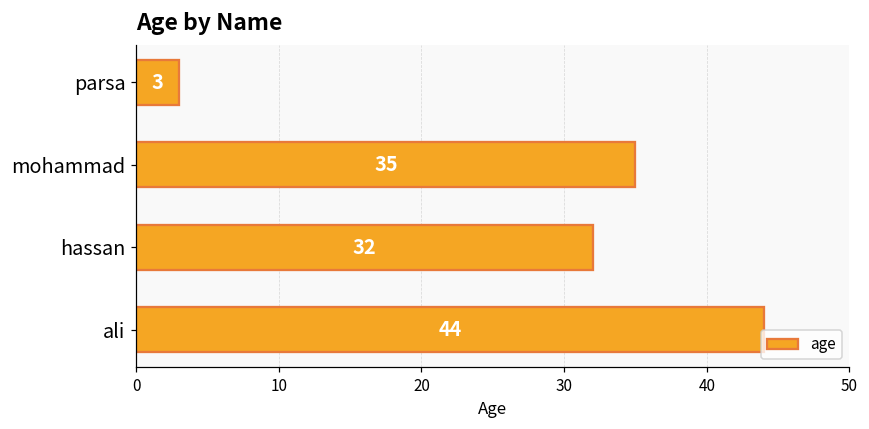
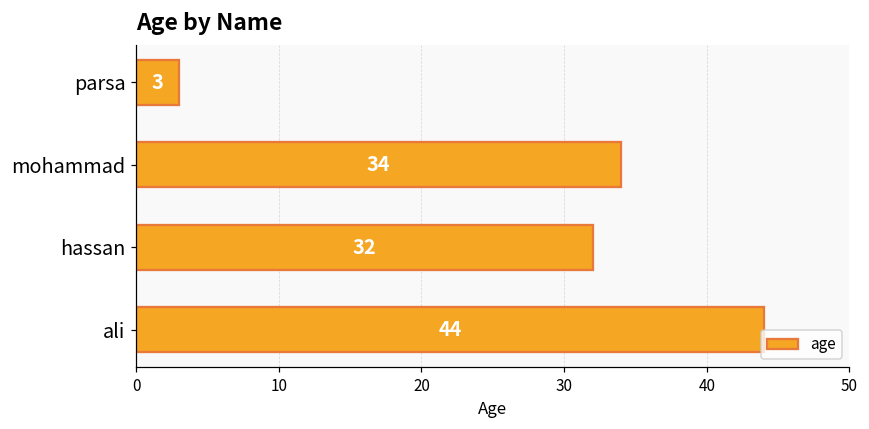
mohammad: 35 -> 34
